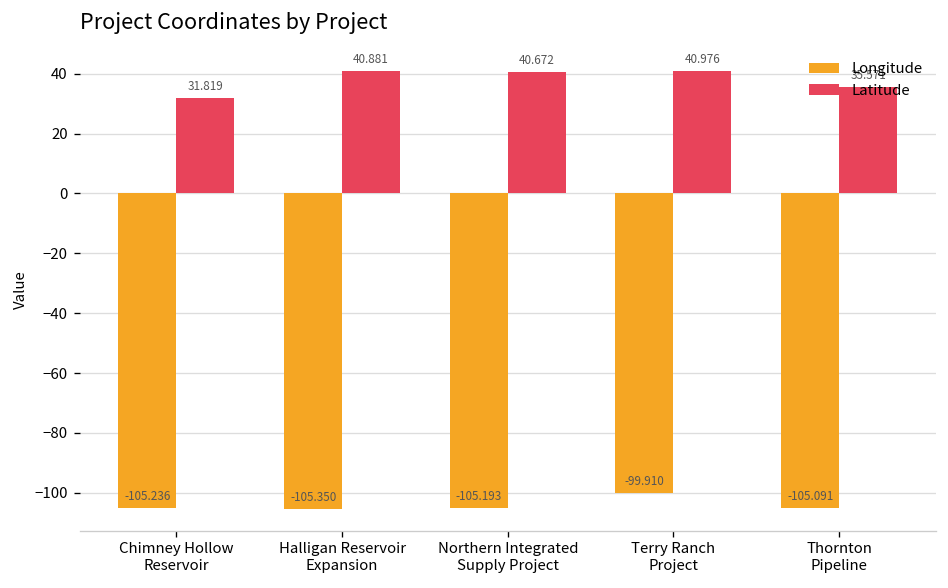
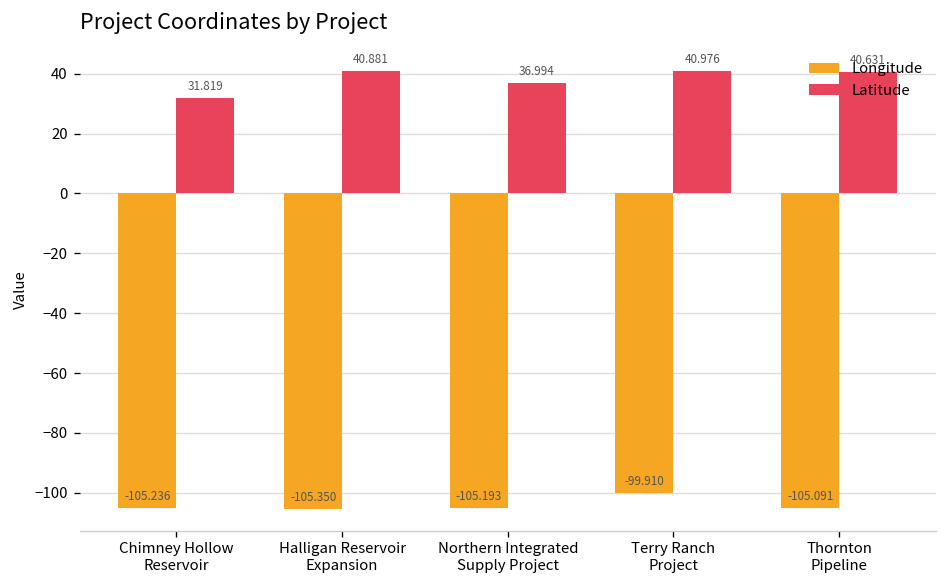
Latitude, Northern Integrated Supply Project: 40.672 -> 36.994
Latitude, Thornton Pipeline: 35.571 -> 40.631
